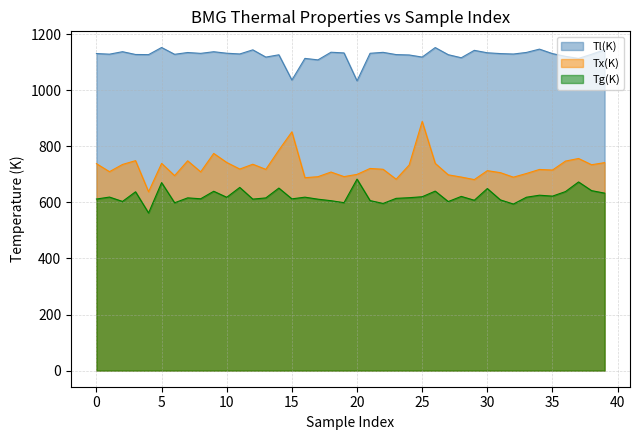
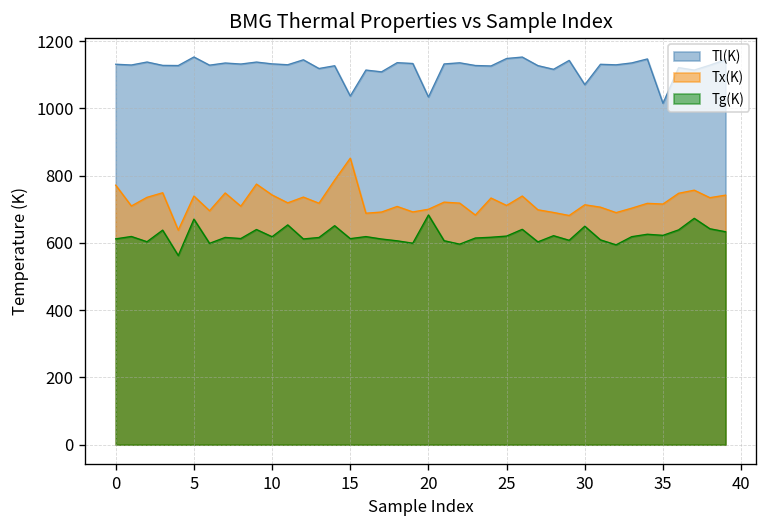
Tx(K), 0: 740 -> 770
Tl(K), 25: 1120 -> 1150
Tx(K), 25: 890 -> 710
Tl(K), 30: 1130 -> 1070
Tl(K), 35: 1130 -> 1010
